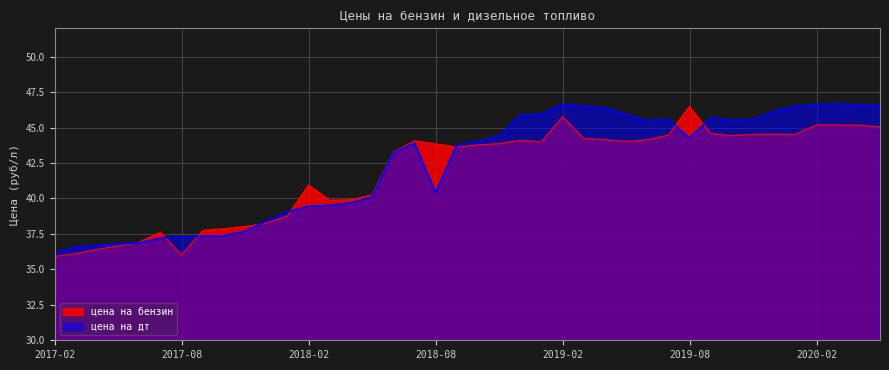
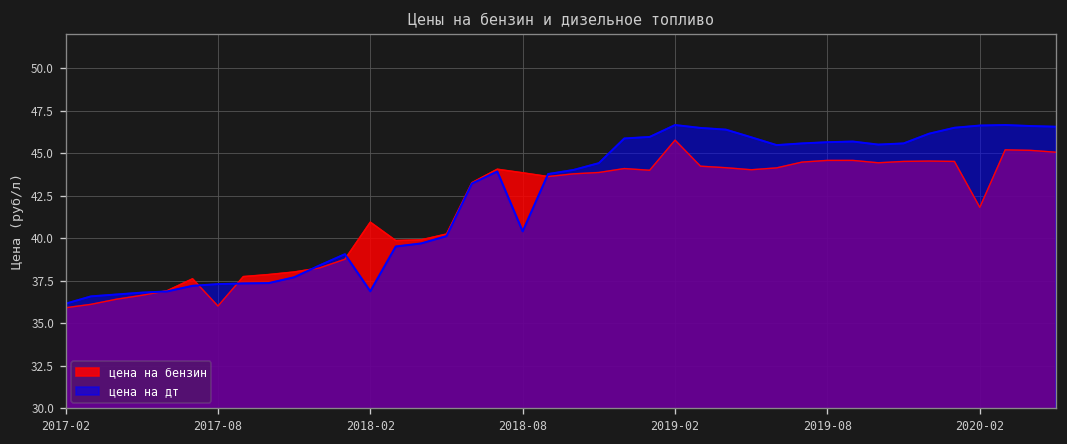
цена на дт, 2018-02: 39.5 -> 36.9
цена на бензин, 2019-08: 46.5 -> 44.6
цена на дт, 2019-08: 44.3 -> 45.6
цена на бензин, 2020-02: 45.2 -> 41.8
